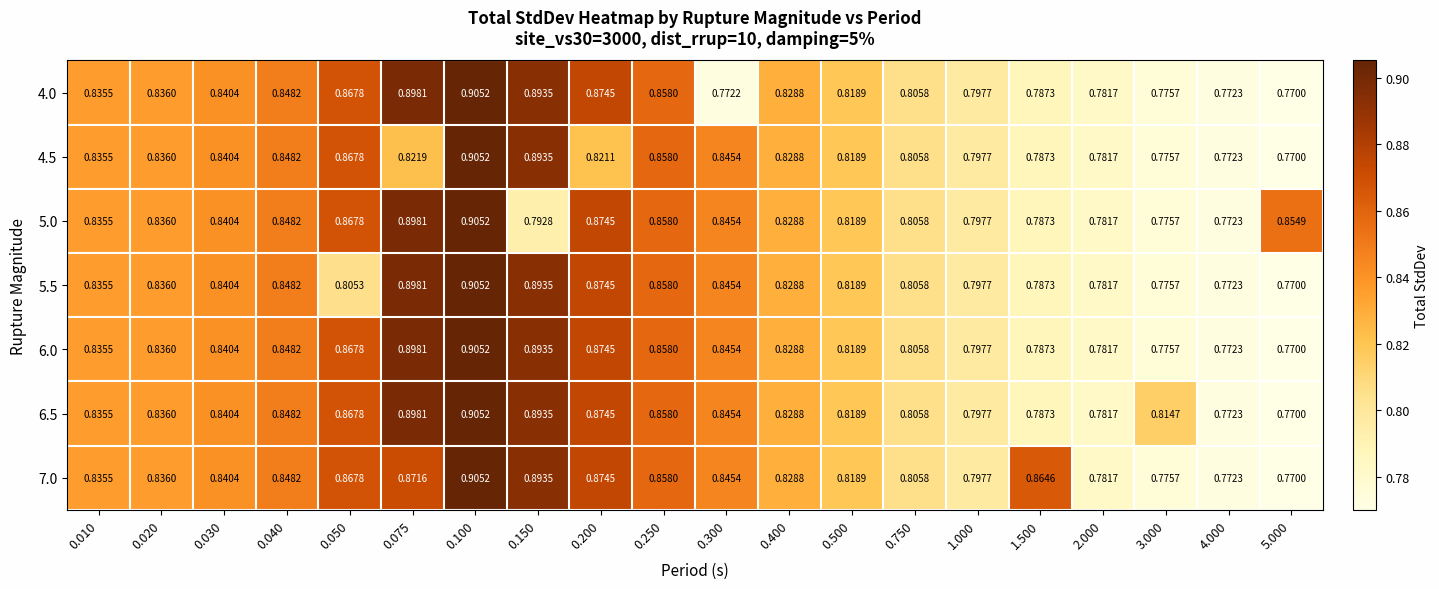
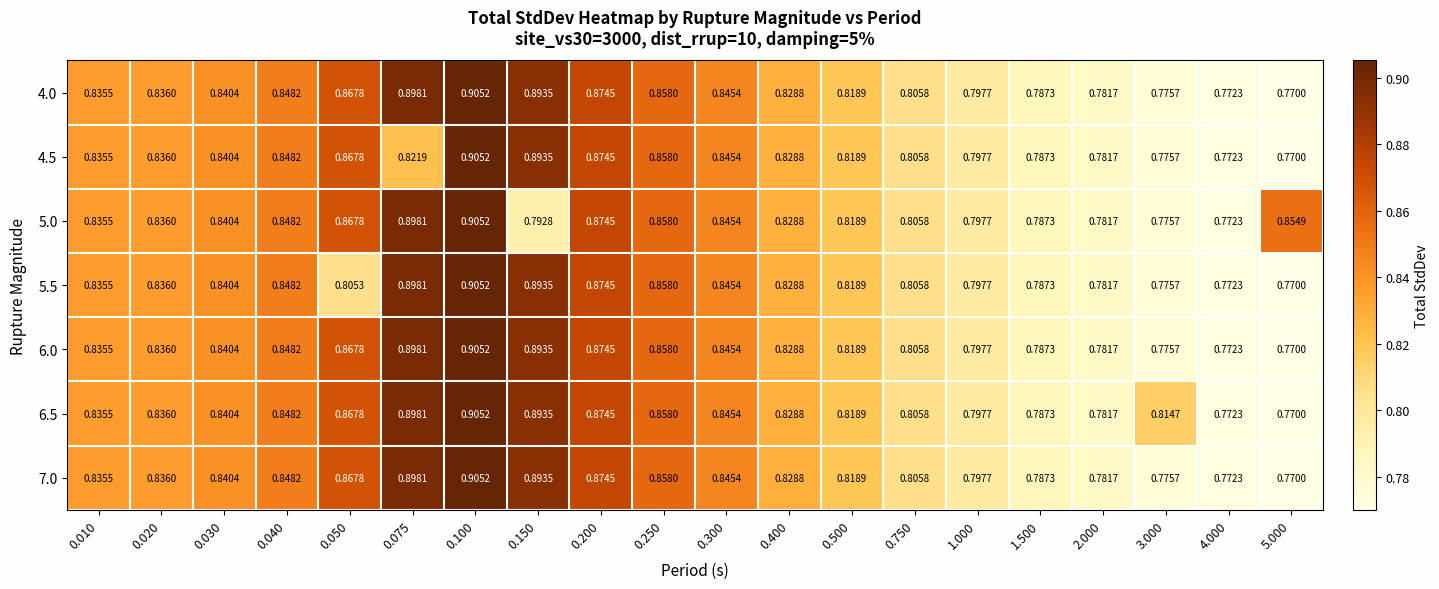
4.0, 0.300: 0.7722 -> 0.8454
4.5, 0.200: 0.8211 -> 0.8745
7.0, 0.075: 0.8716 -> 0.8981
7.0, 1.500: 0.8646 -> 0.7873
